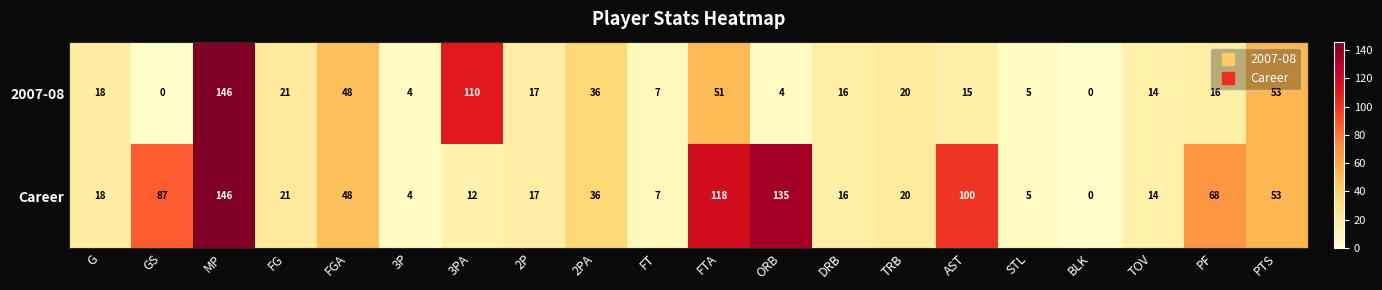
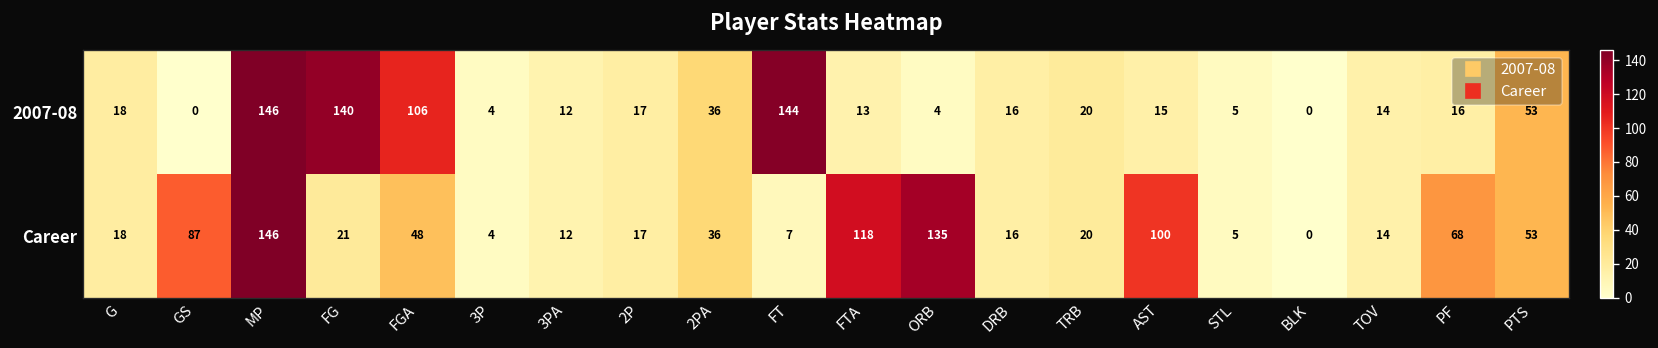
2007-08, FG: 21 -> 140
2007-08, FGA: 48 -> 106
2007-08, 3PA: 110 -> 12
2007-08, FT: 7 -> 144
2007-08, FTA: 51 -> 13
